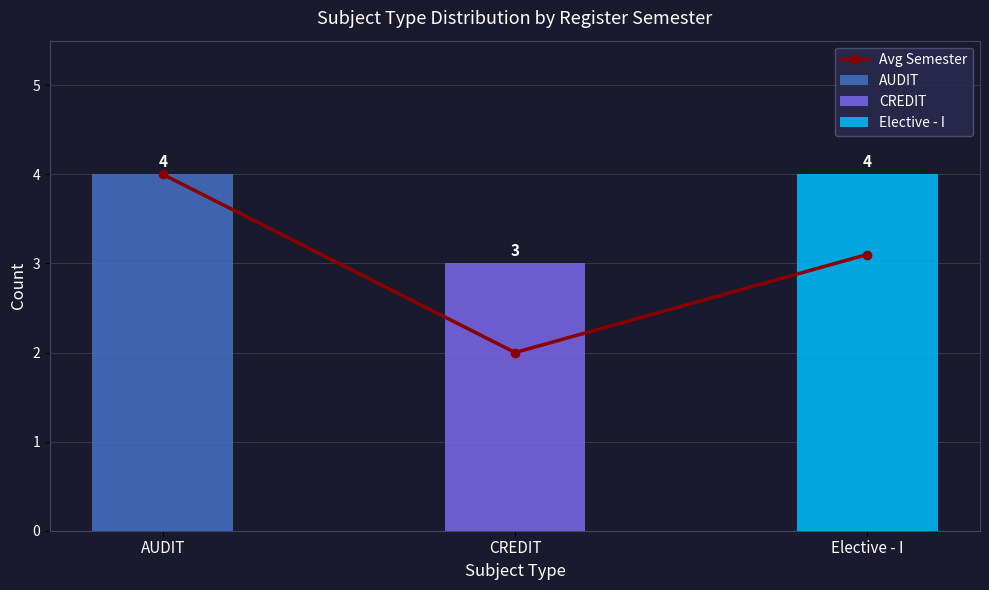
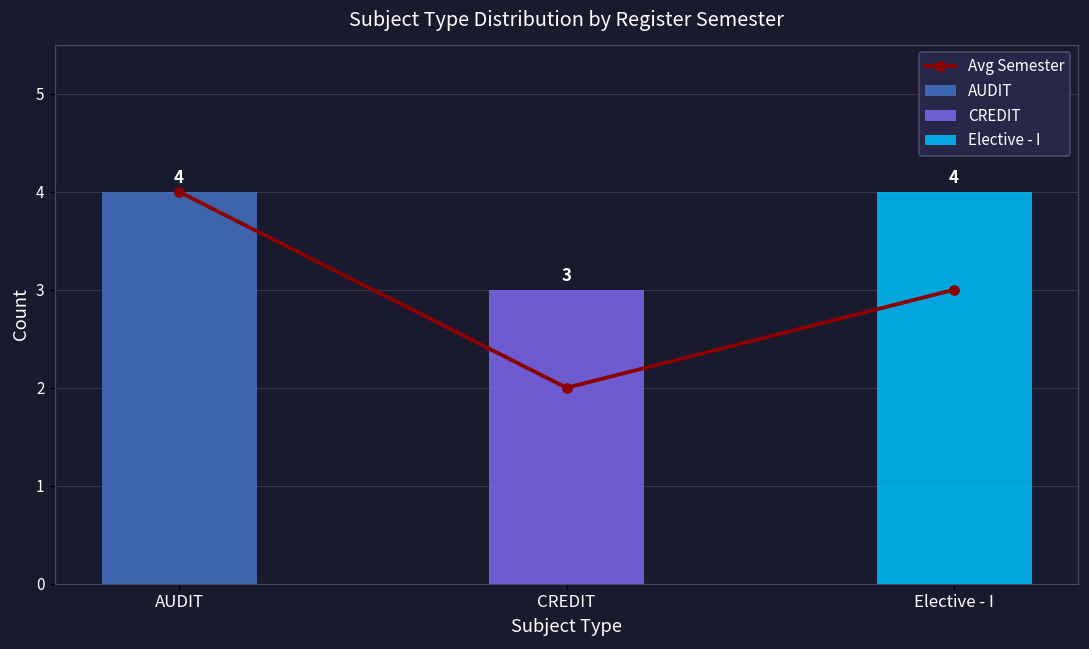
Avg Semester, Elective - I: 3.1 -> 3.0
